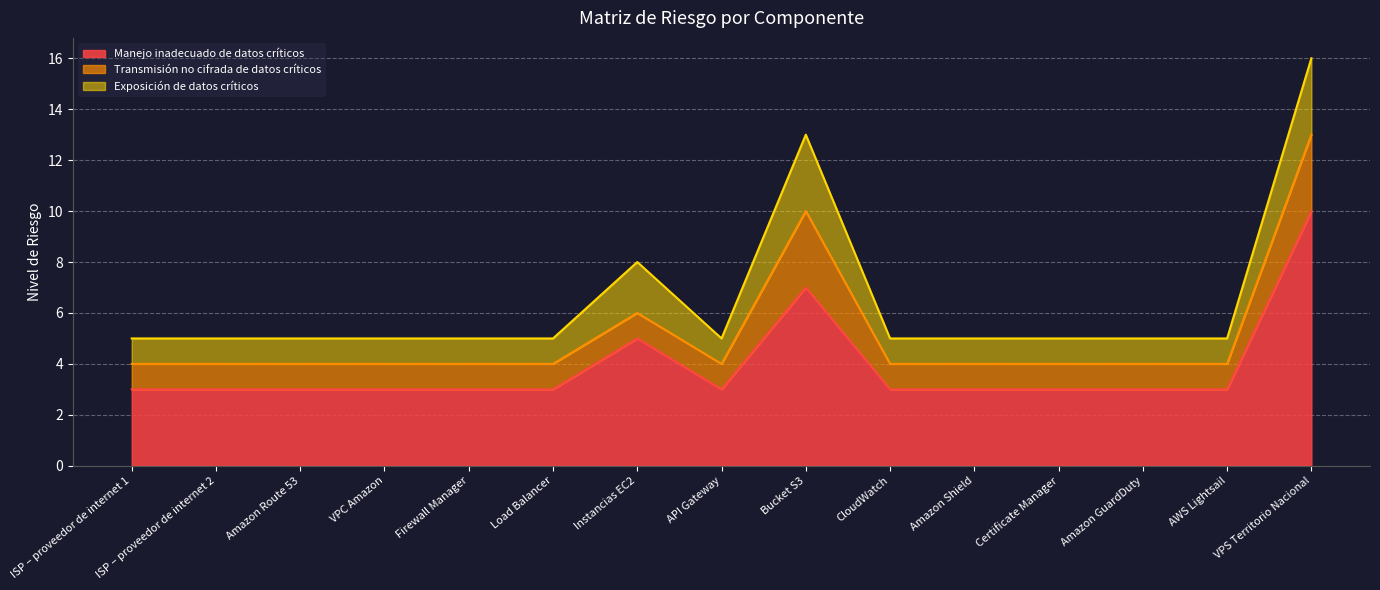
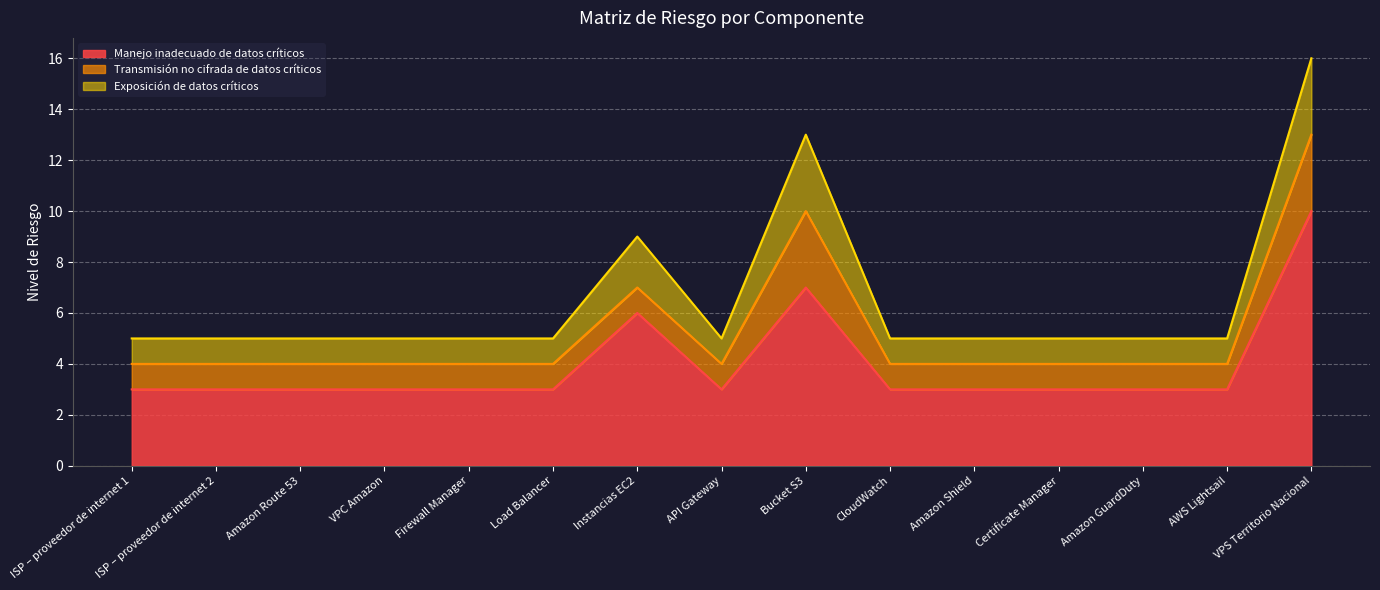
Manejo inadecuado de datos críticos, Instancias EC2: 5 -> 6
